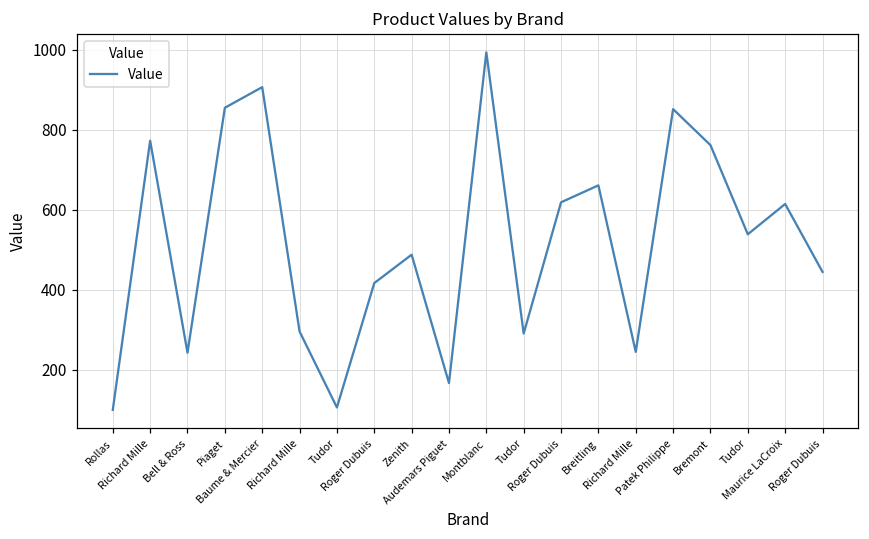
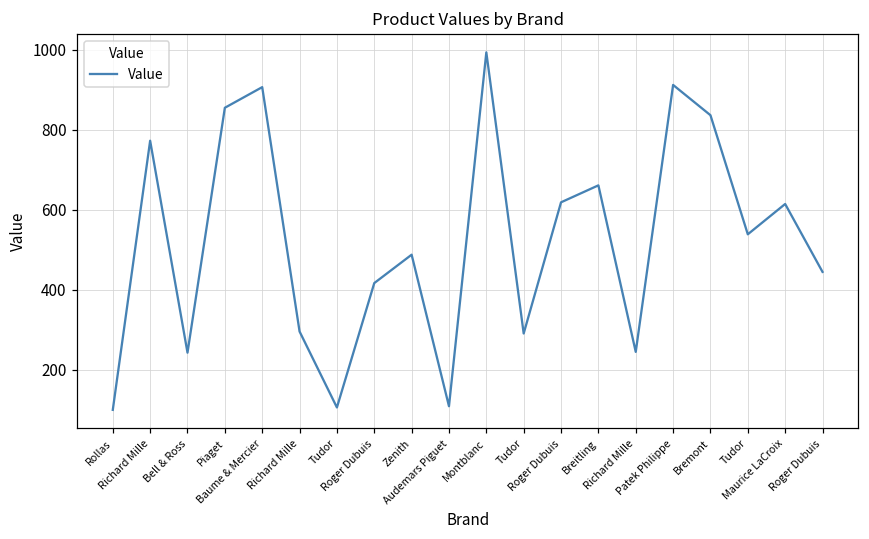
Audemars Piguet: 170 -> 110
Patek Philippe: 850 -> 910
Bremont: 760 -> 840
